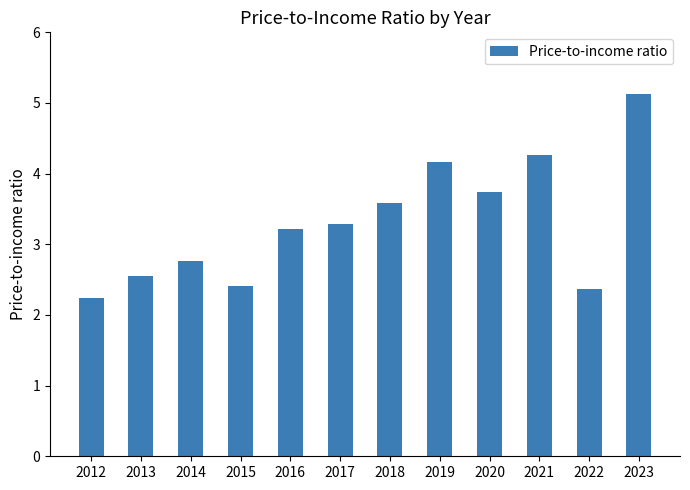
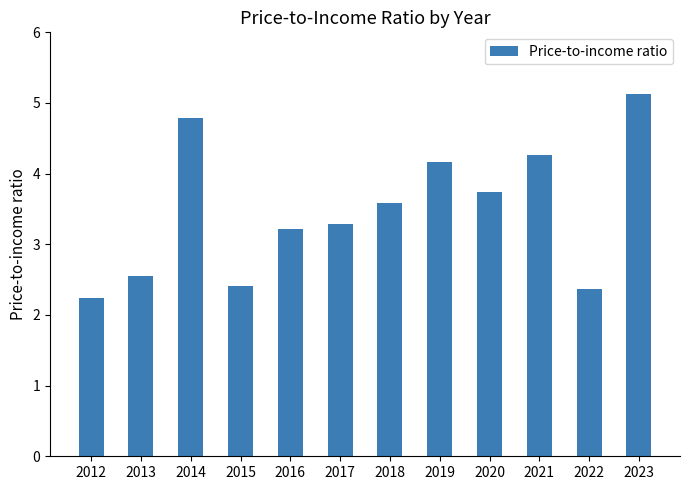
2014: 2.8 -> 4.8
